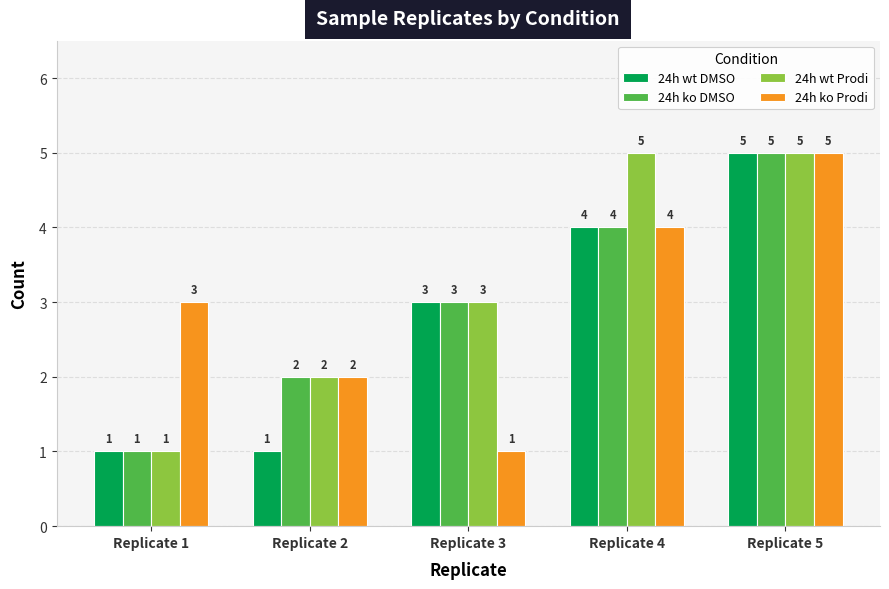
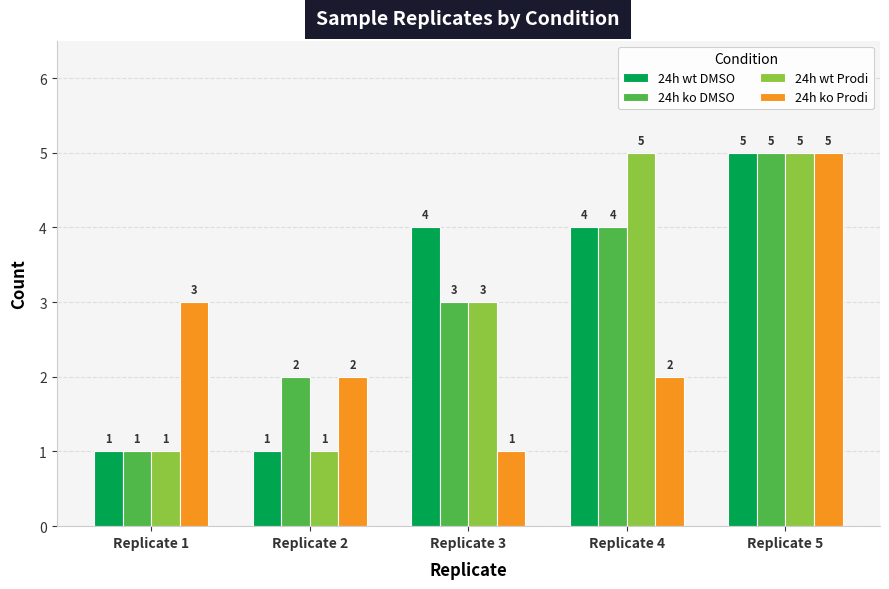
24h wt Prodi, Replicate 2: 2 -> 1
24h wt DMSO, Replicate 3: 3 -> 4
24h ko Prodi, Replicate 4: 4 -> 2
